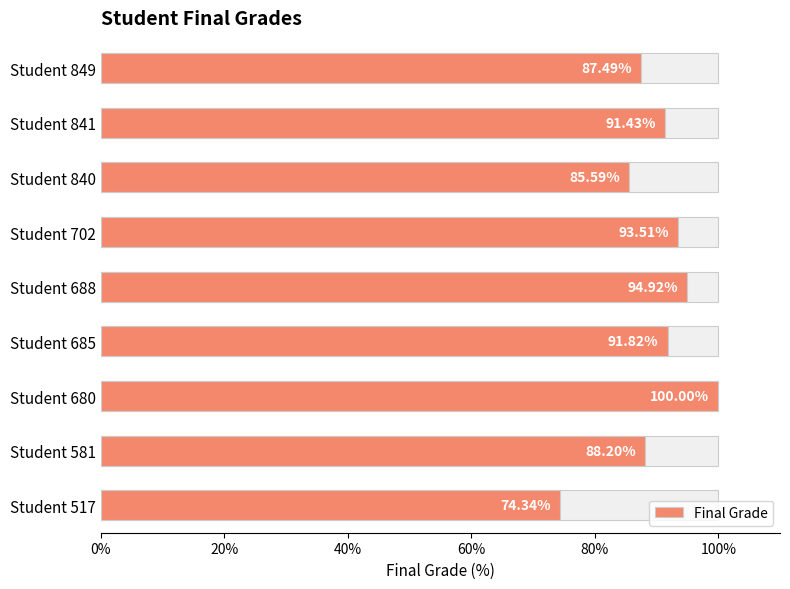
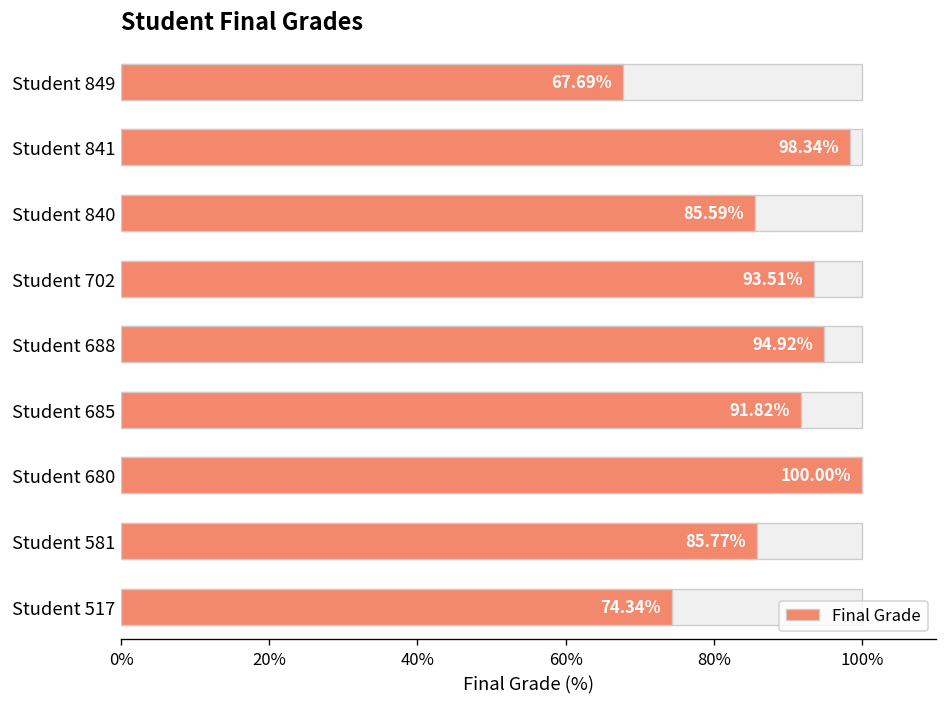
Final Grade, Student 849: 87.49% -> 67.69%
Final Grade, Student 841: 91.43% -> 98.34%
Final Grade, Student 581: 88.20% -> 85.77%
